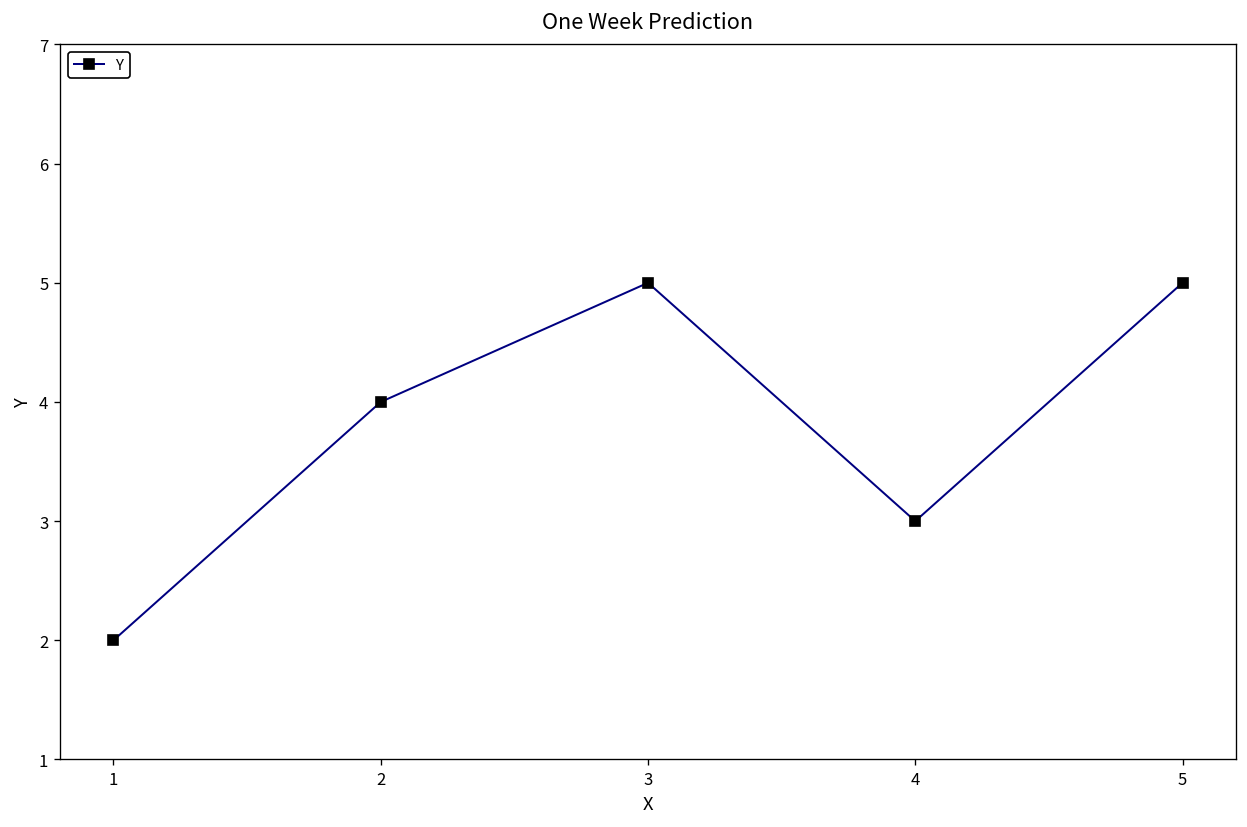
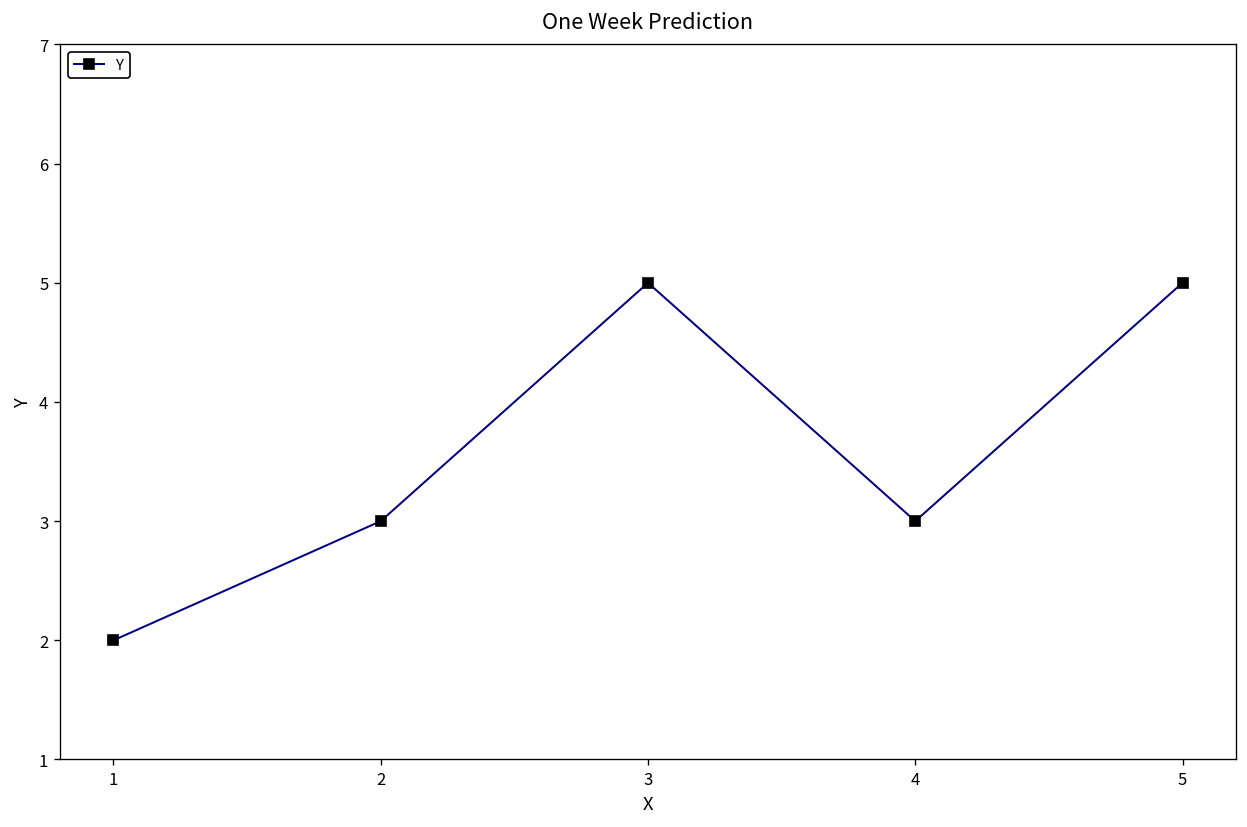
2: 4 -> 3
